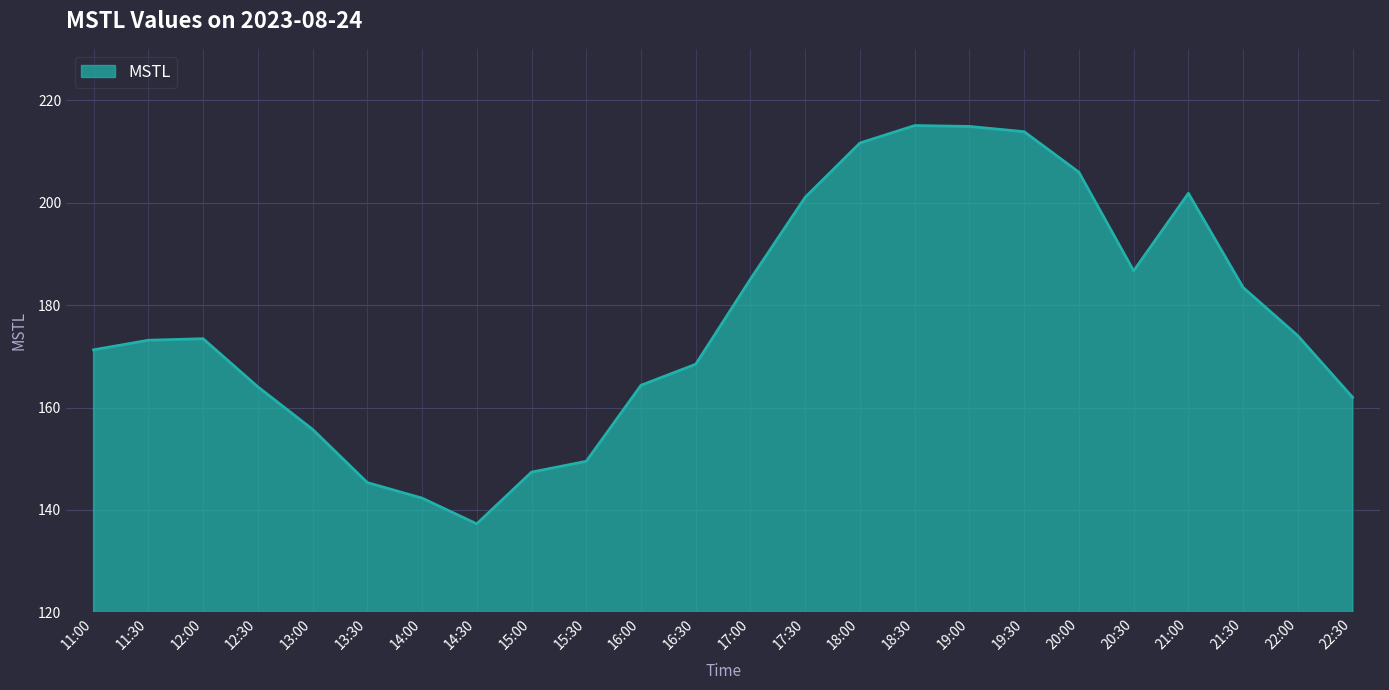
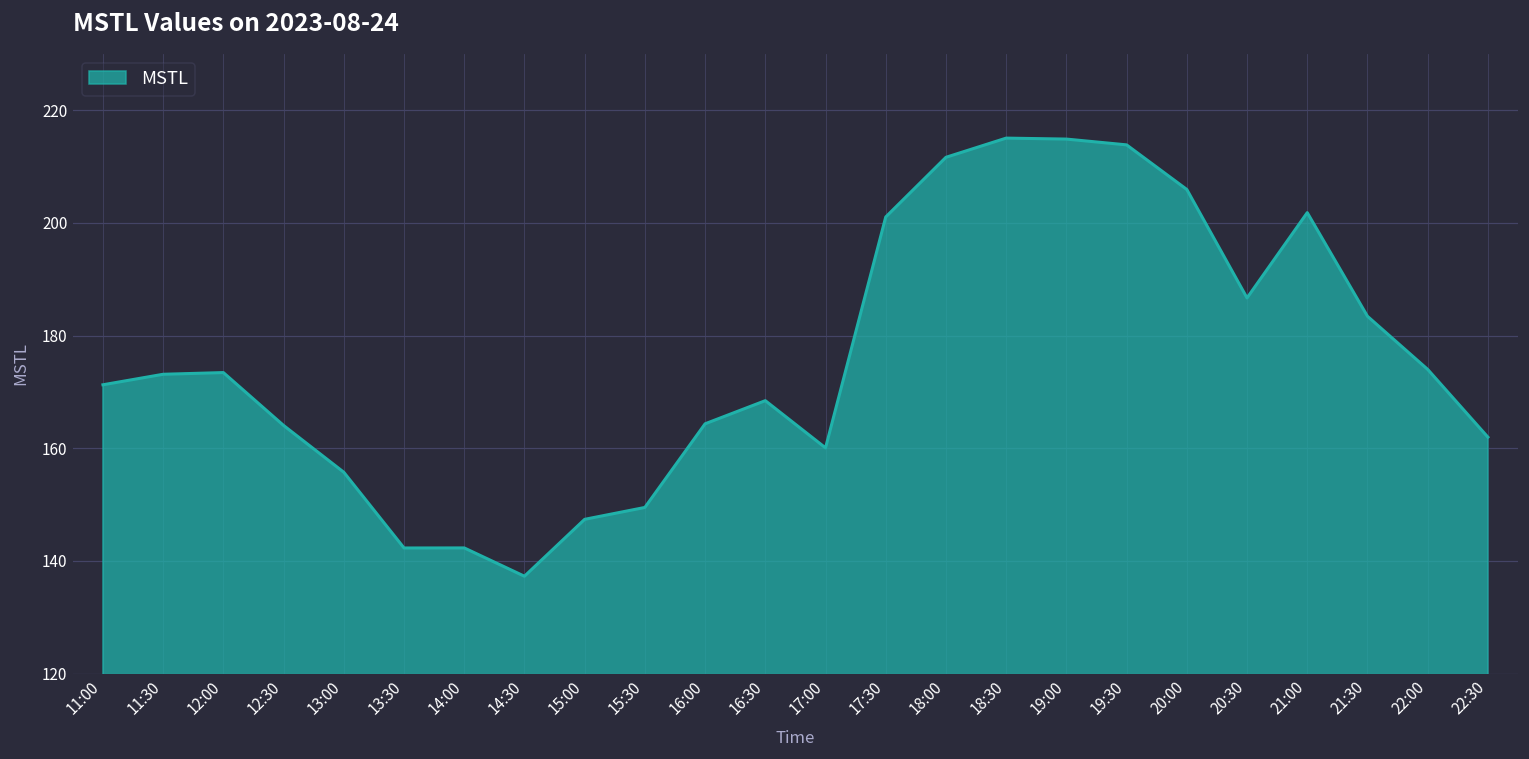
13:30: 145 -> 142
17:00: 185 -> 160
